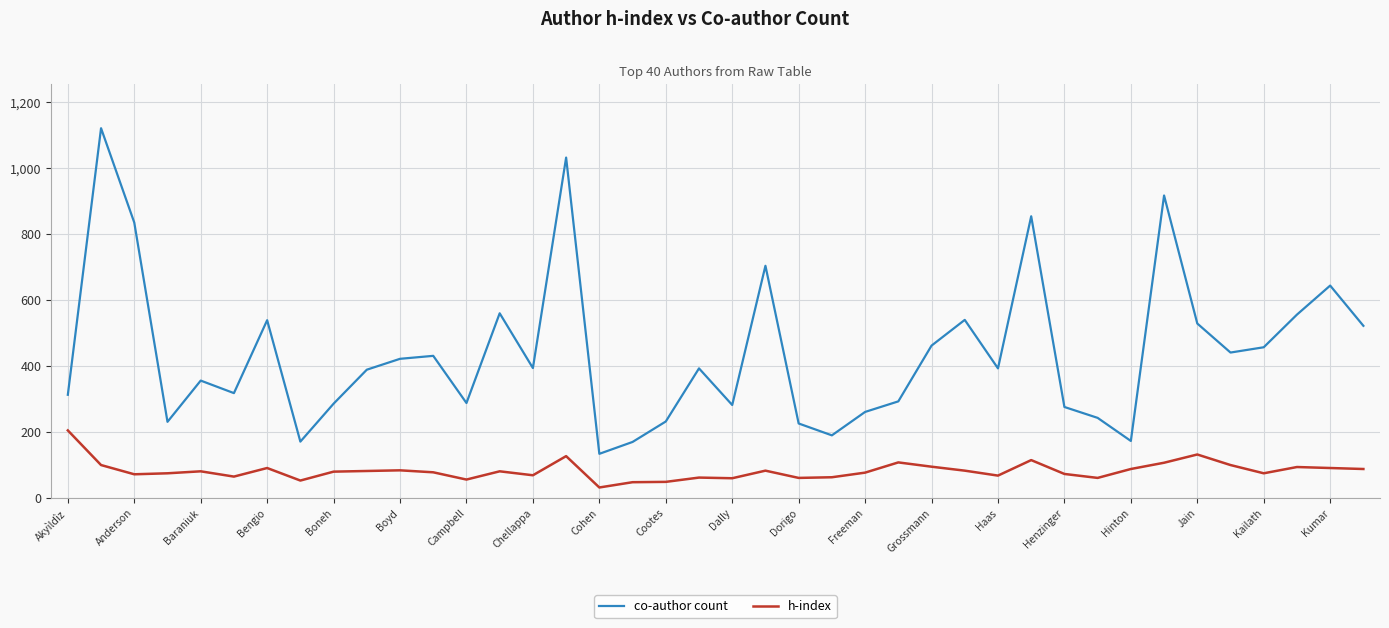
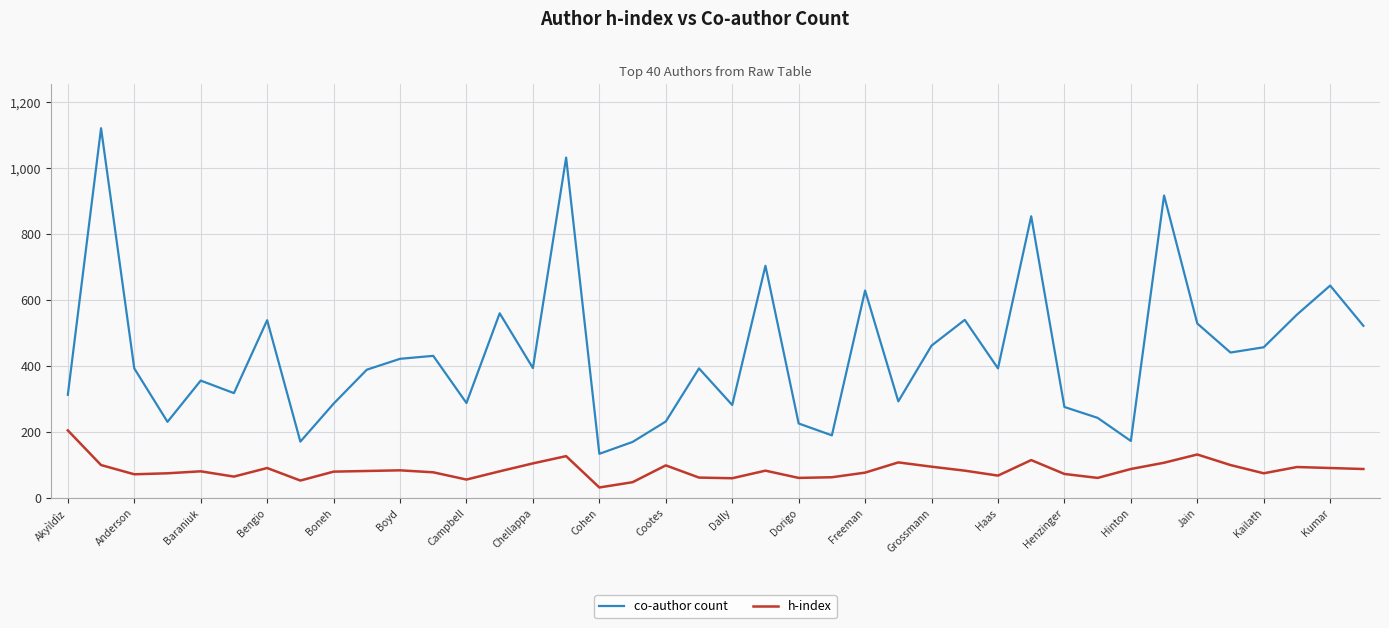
co-author count, Anderson: 830 -> 390
h-index, Chellappa: 70 -> 100
h-index, Cootes: 50 -> 100
co-author count, Freeman: 260 -> 630
